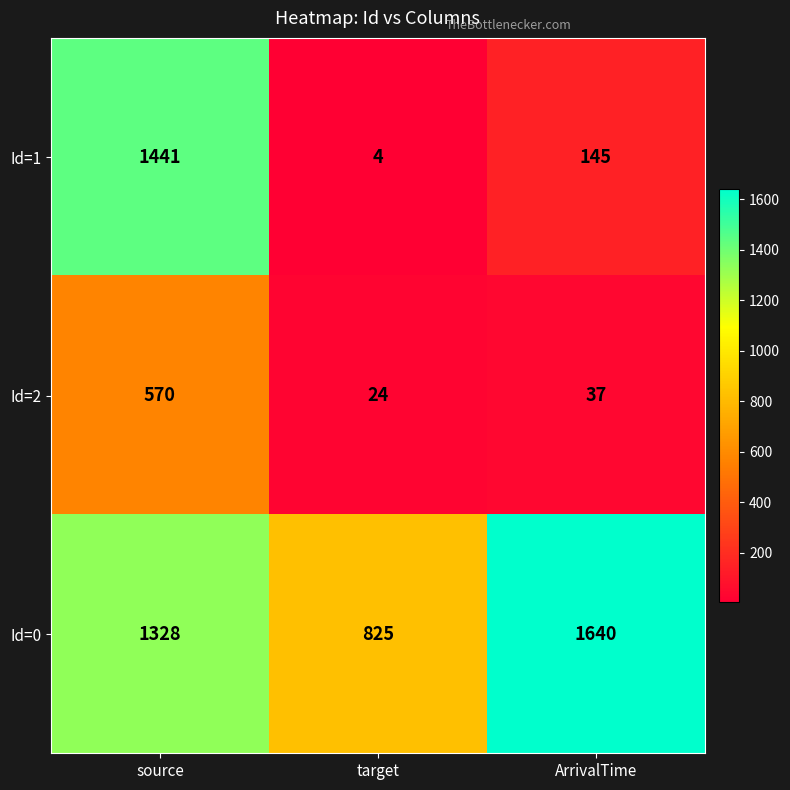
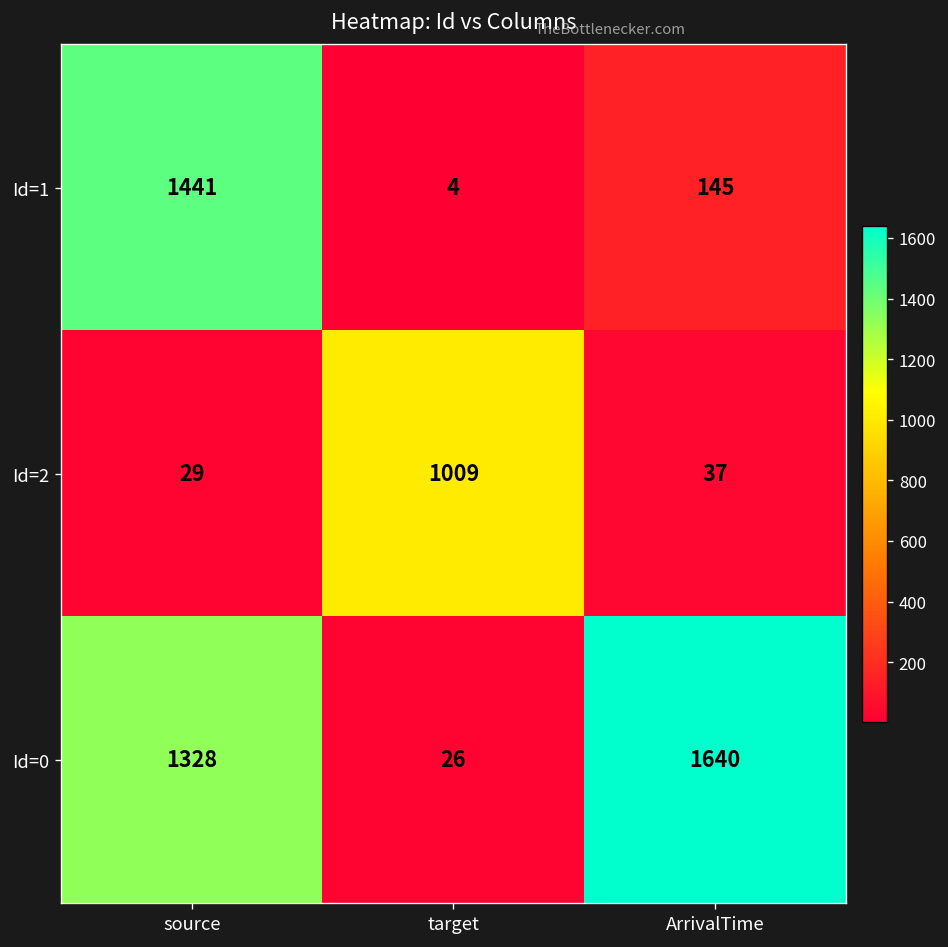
Id=2, source: 570 -> 29
Id=2, target: 24 -> 1009
Id=0, target: 825 -> 26
